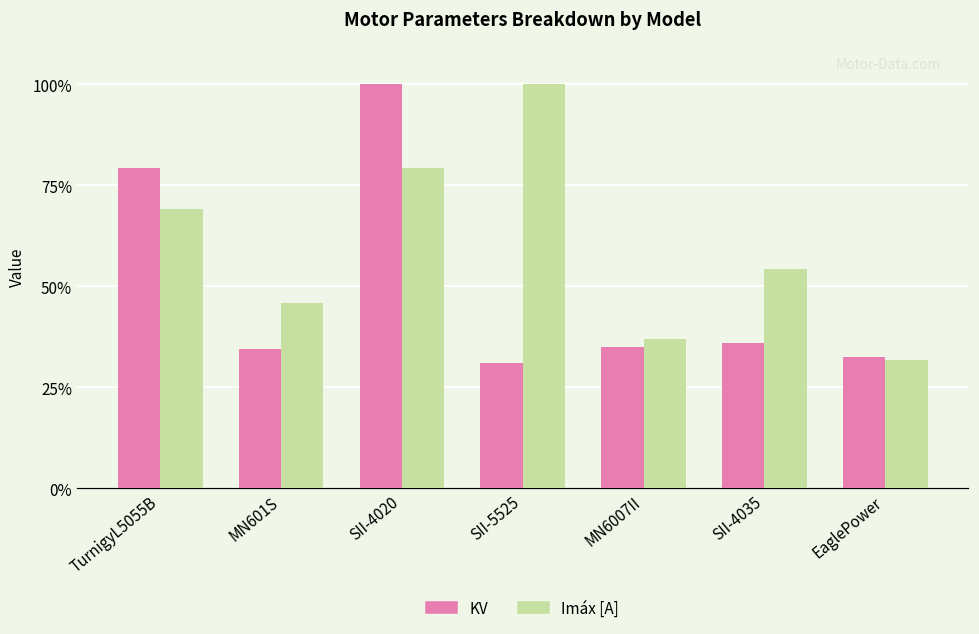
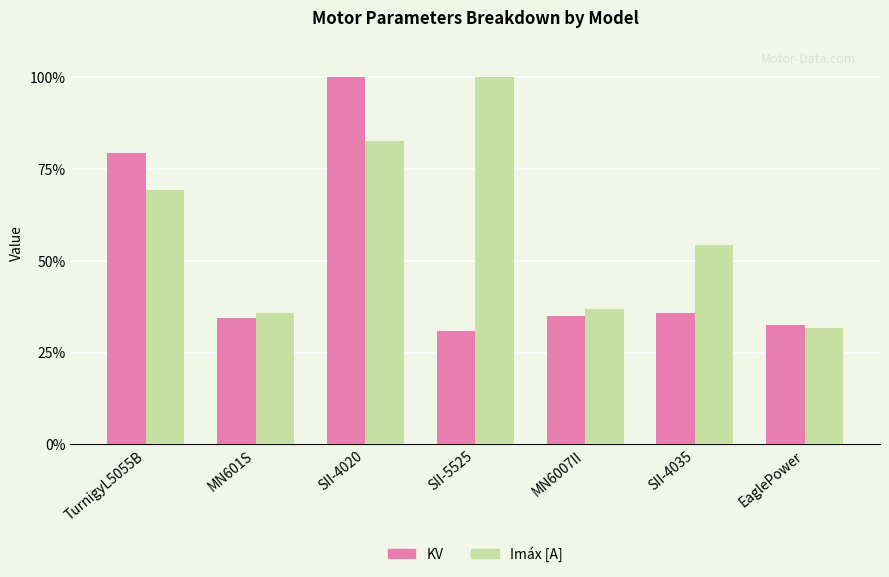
Imáx [A], MN601S: 46% -> 36%
Imáx [A], SII-4020: 79% -> 83%
